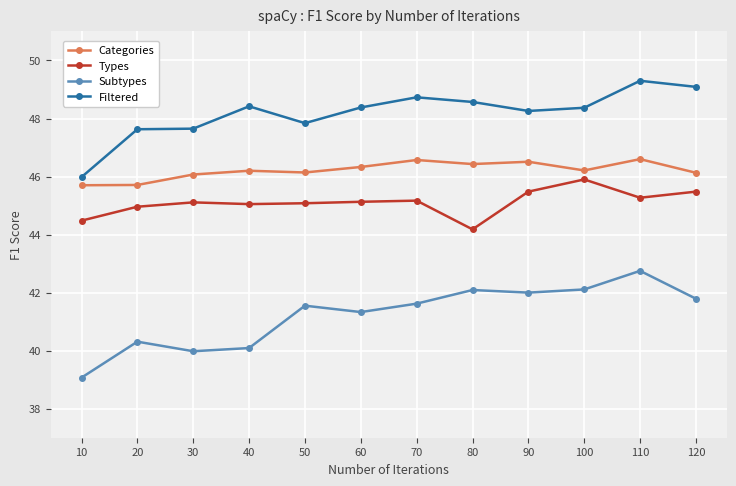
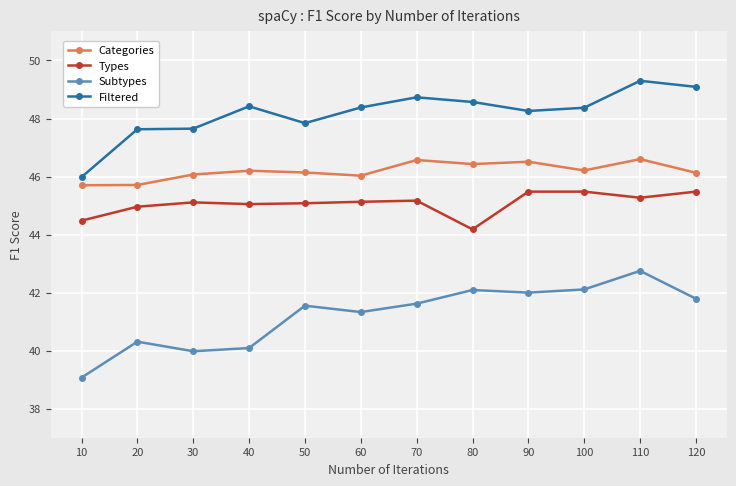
Categories, 60: 46.3 -> 46.0
Types, 100: 45.9 -> 45.5
